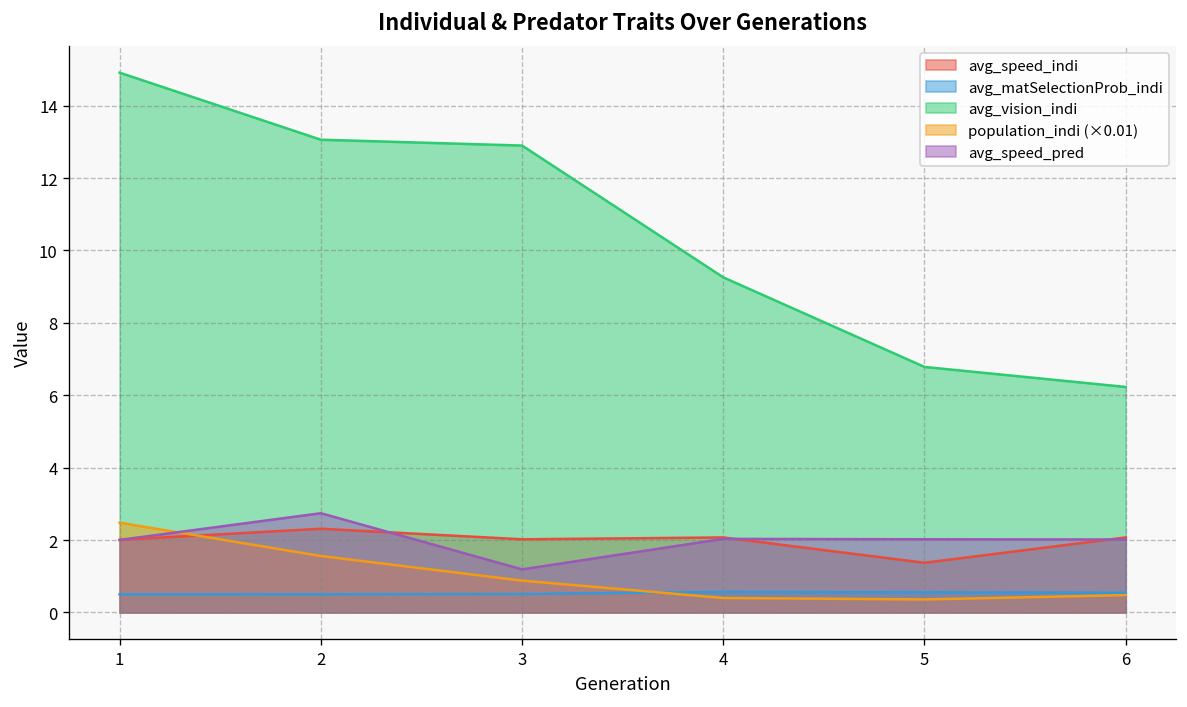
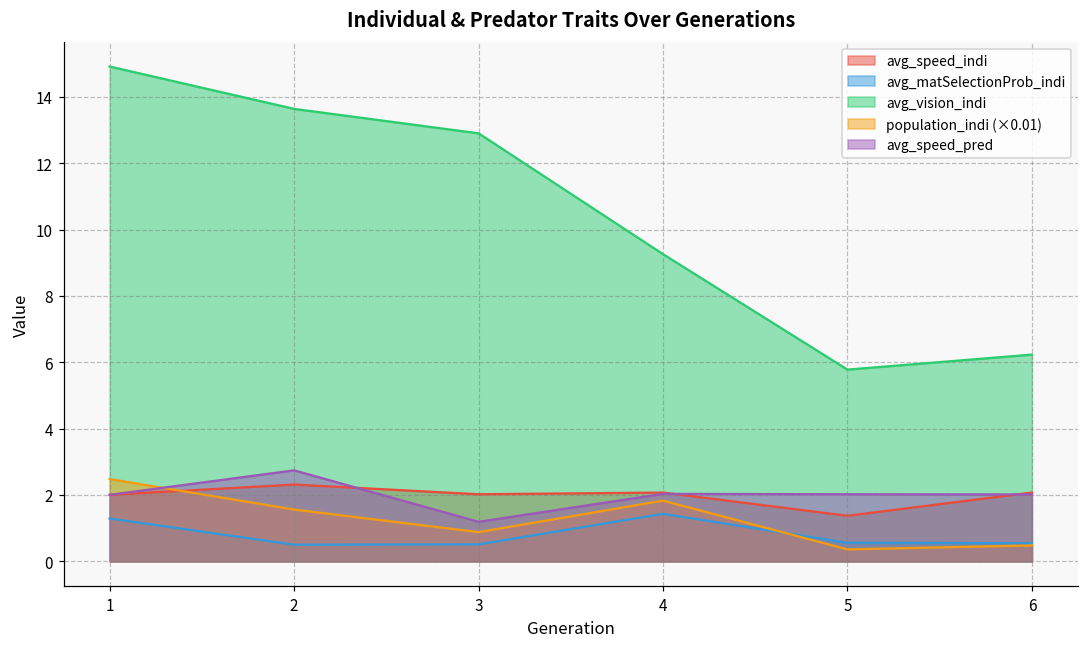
avg_matSelectionProb_indi, 1: 0.5 -> 1.3
avg_vision_indi, 2: 13.1 -> 13.6
avg_matSelectionProb_indi, 4: 0.6 -> 1.4
population_indi (×0.01), 4: 0.4 -> 1.8
avg_vision_indi, 5: 6.8 -> 5.8
